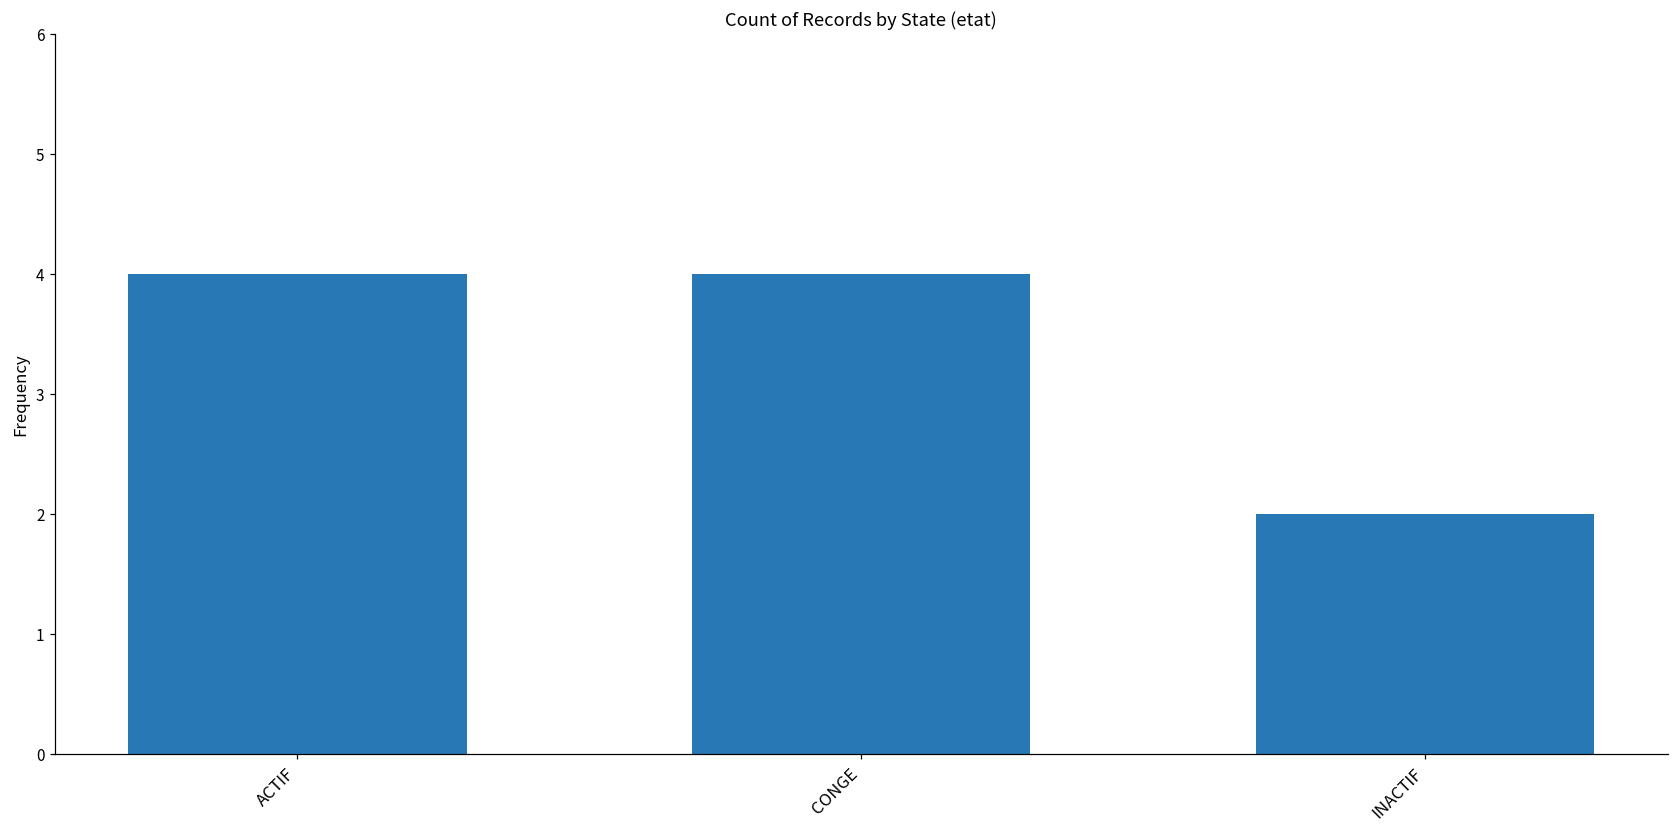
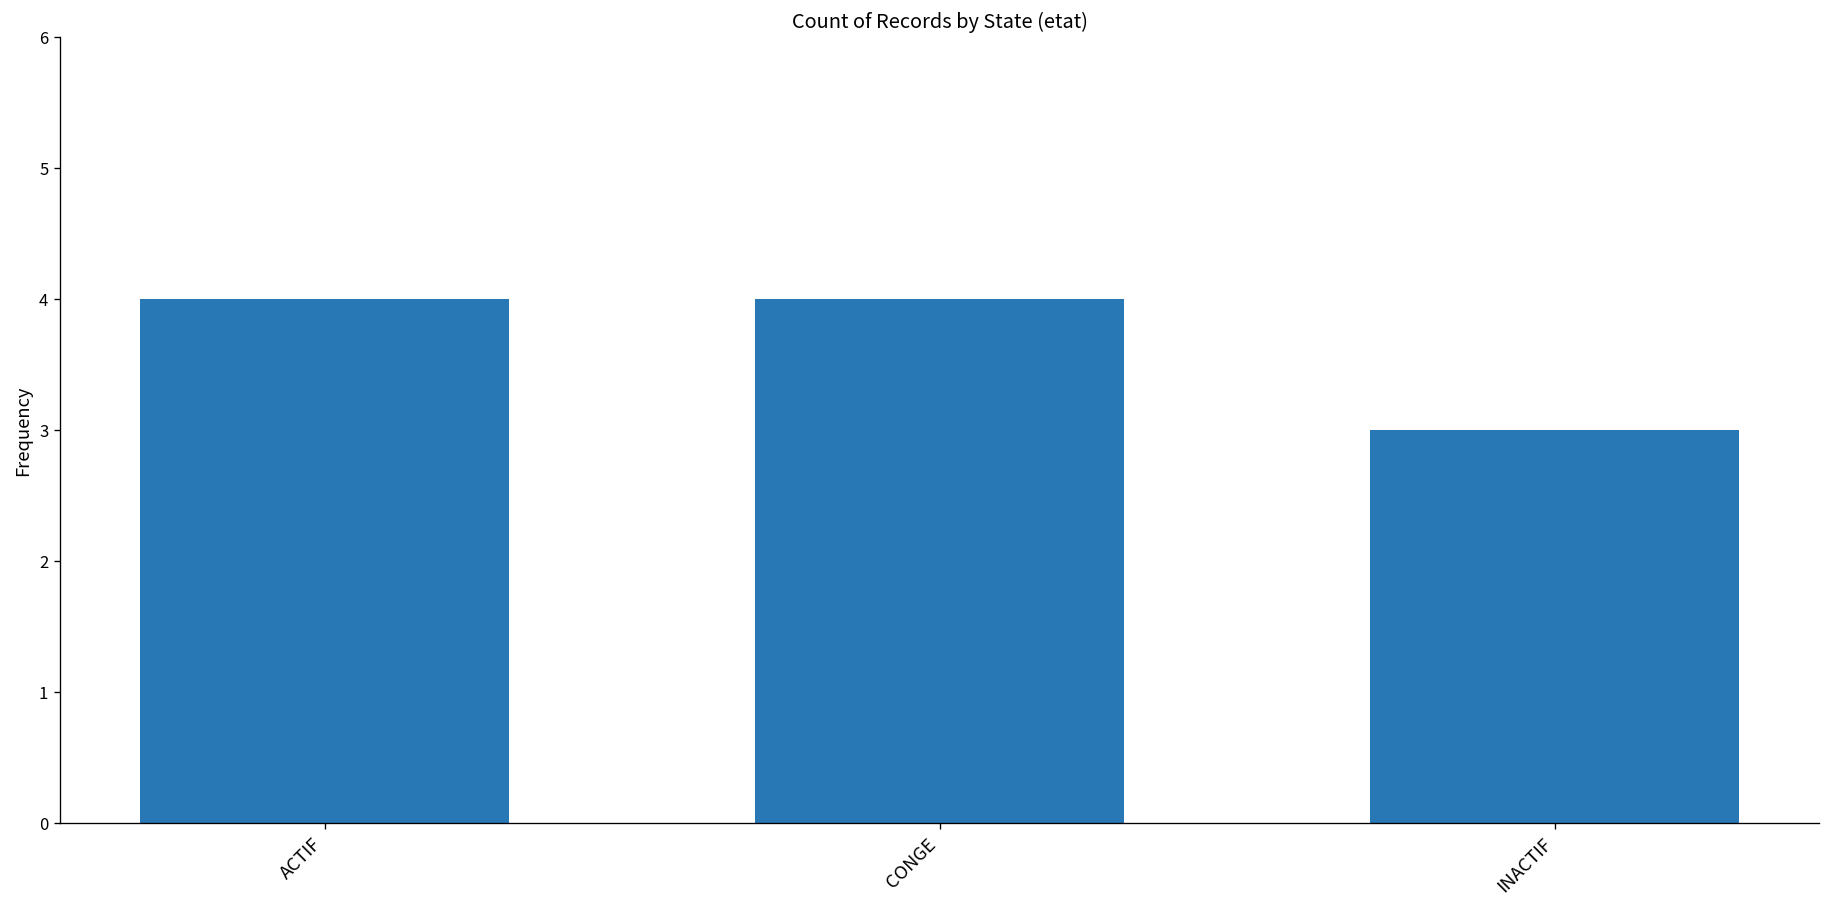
INACTIF: 2 -> 3
